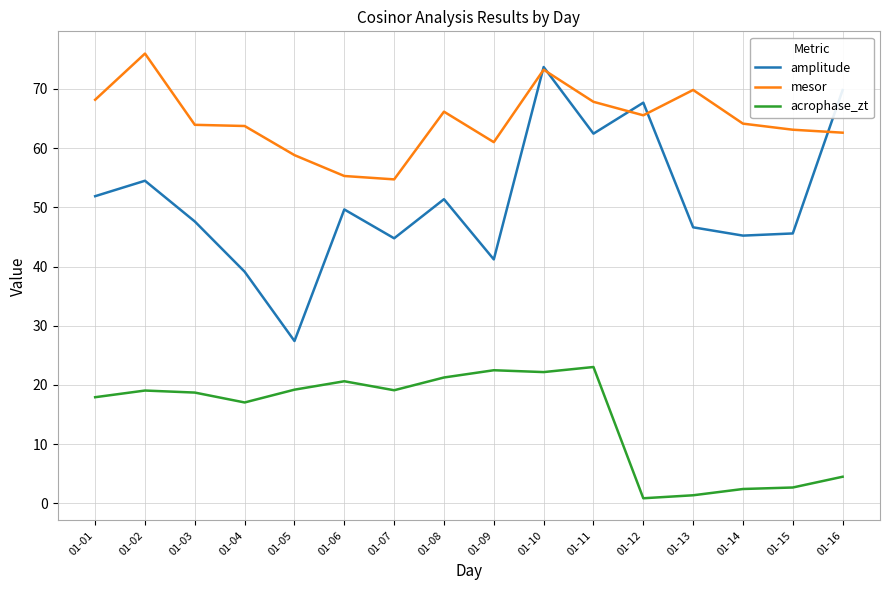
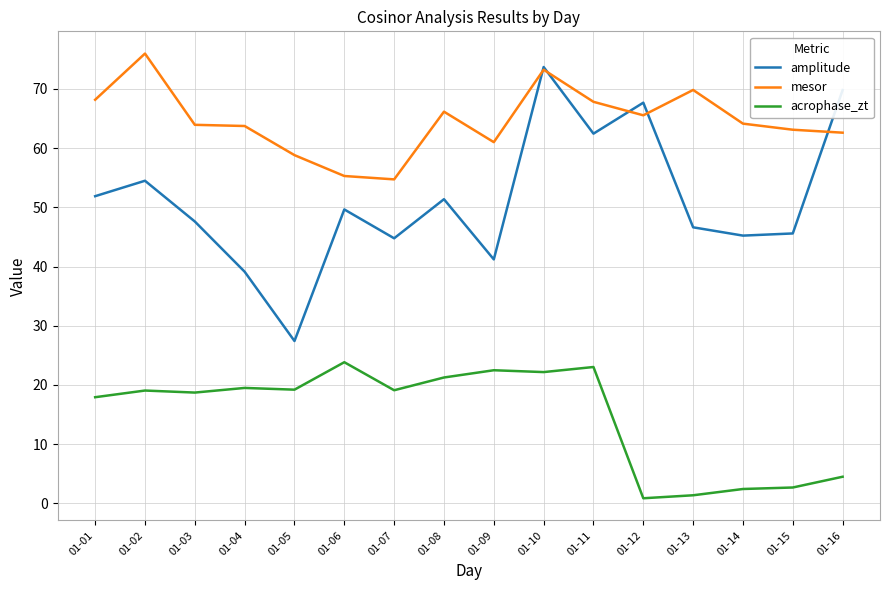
acrophase_zt, 01-04: 17 -> 19
acrophase_zt, 01-06: 21 -> 24
